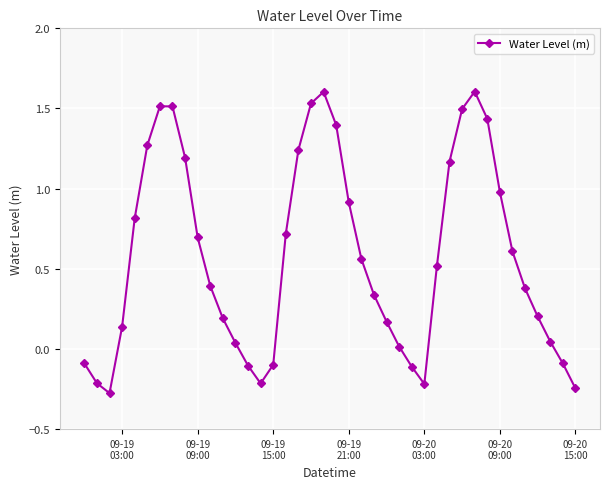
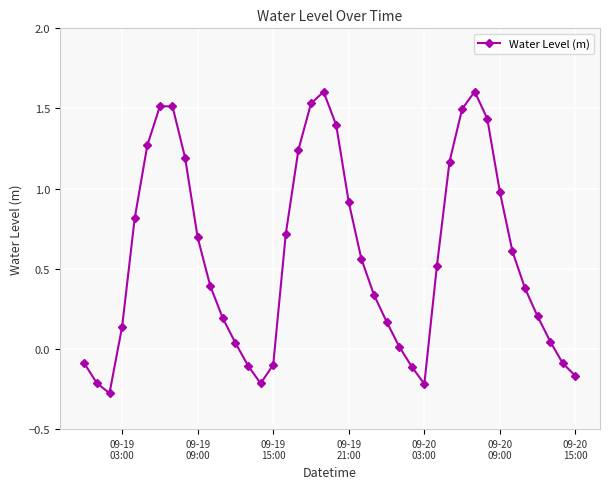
09-20 15:00: -0.25 -> -0.17
